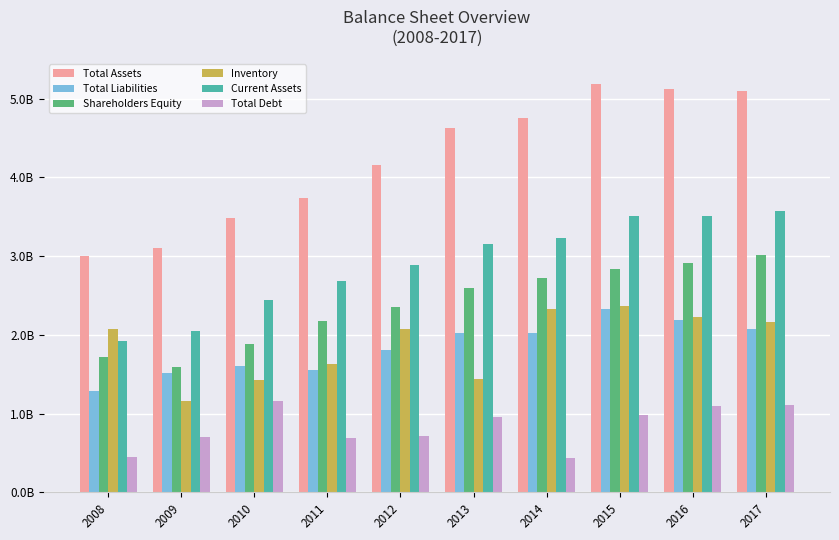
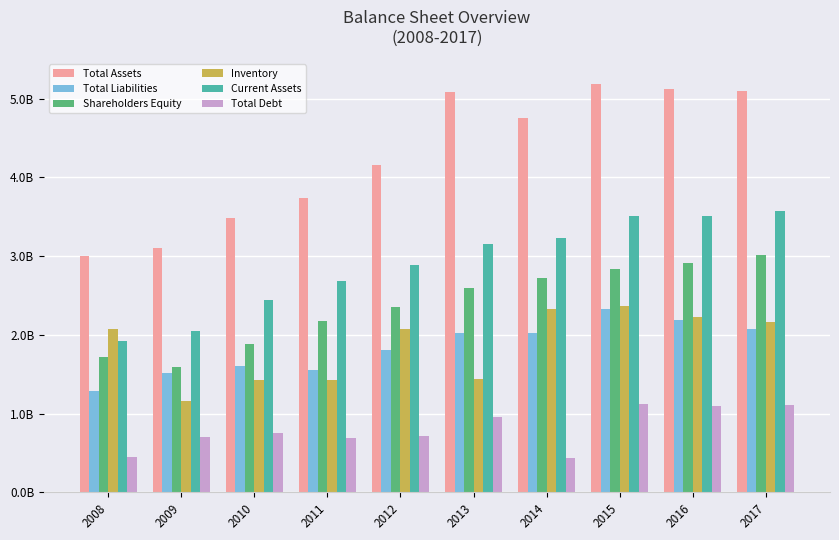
Total Debt, 2010: 1200000000 -> 800000000
Inventory, 2011: 1600000000 -> 1400000000
Total Assets, 2013: 4600000000 -> 5100000000
Total Debt, 2015: 1000000000 -> 1100000000
